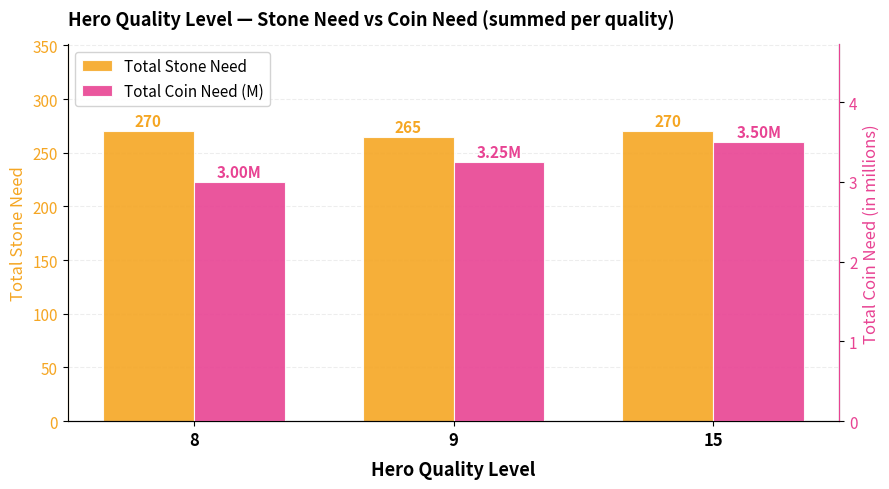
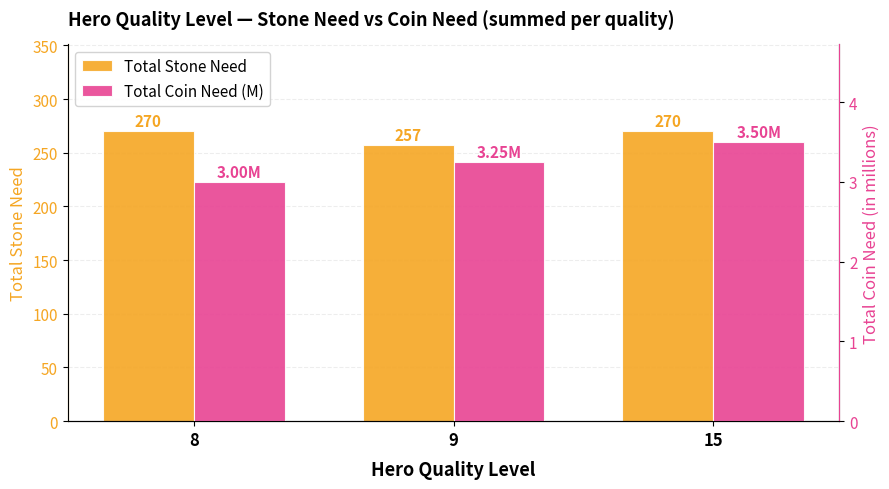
Total Stone Need, 9: 265 -> 257
